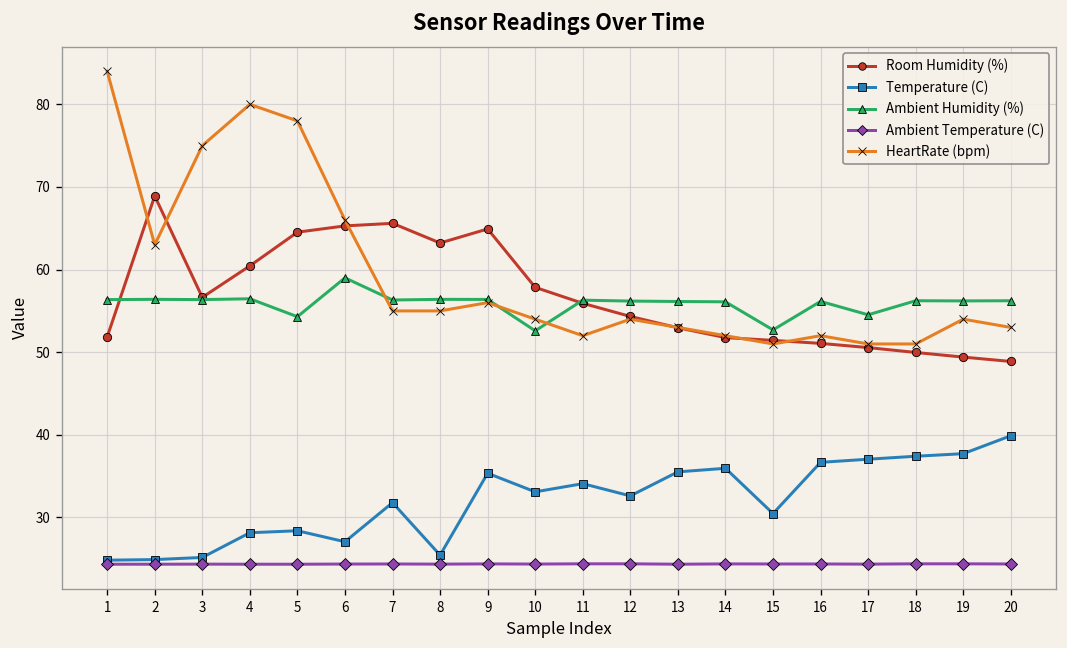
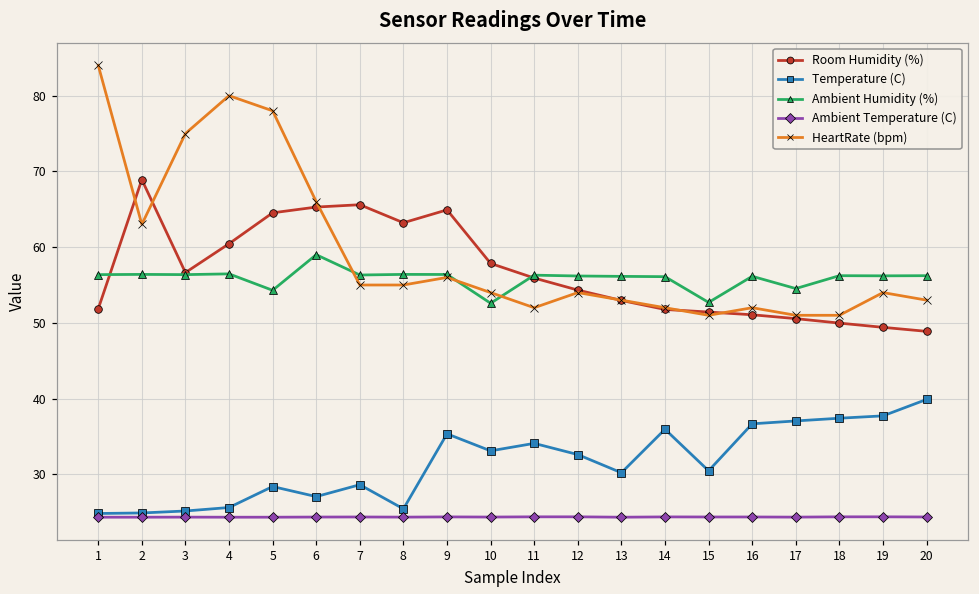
Temperature (C), 4: 28 -> 26
Temperature (C), 7: 32 -> 29
Temperature (C), 13: 36 -> 30
